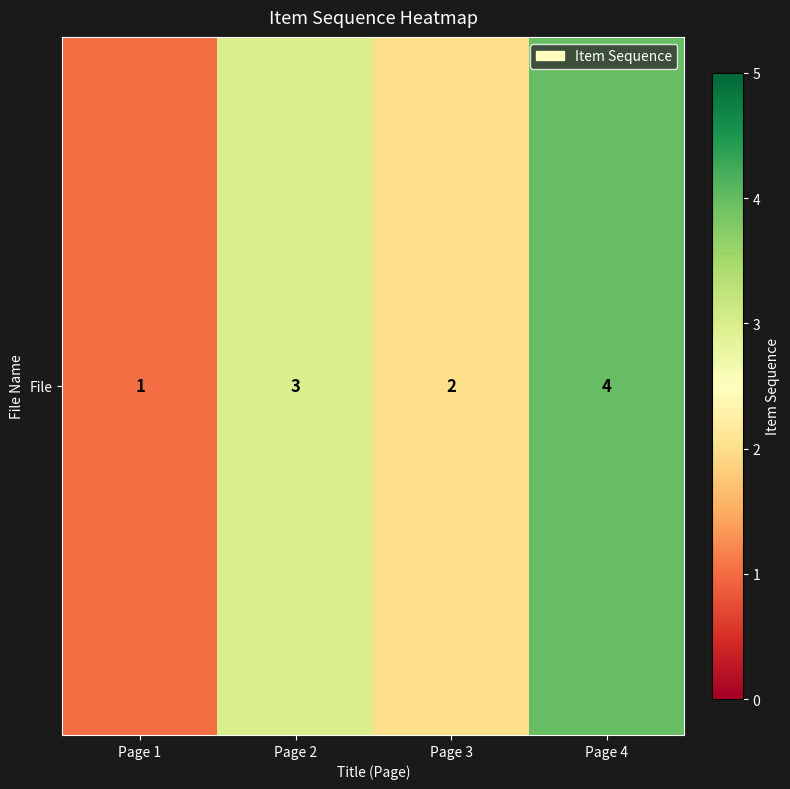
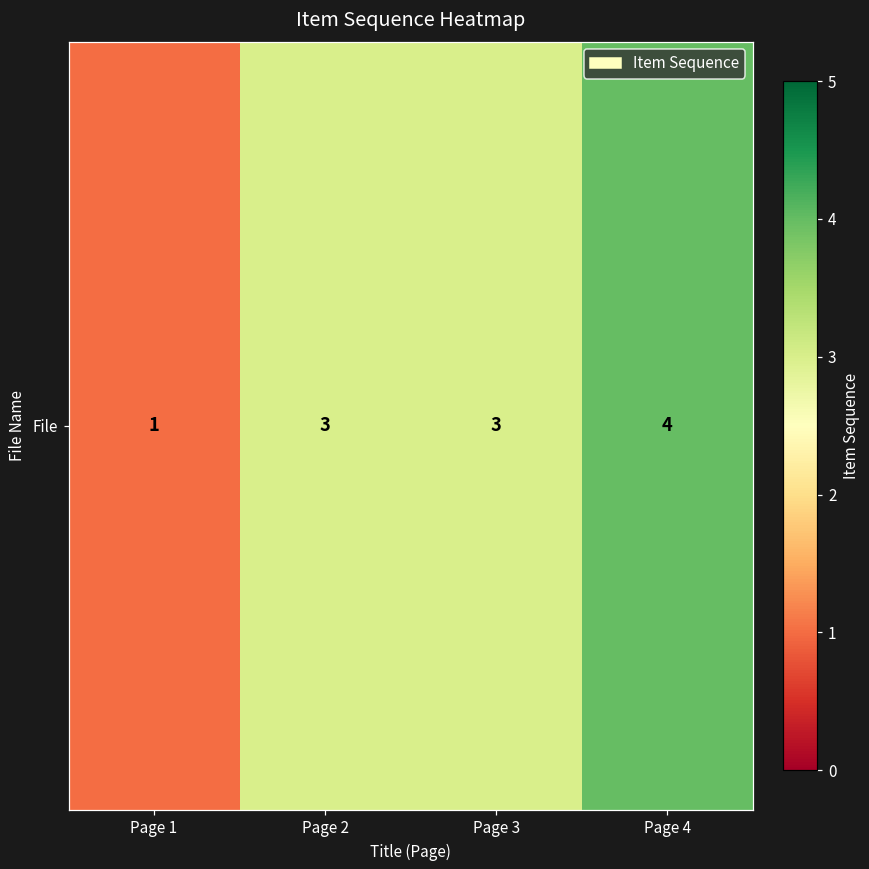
File, Page 3: 2 -> 3
